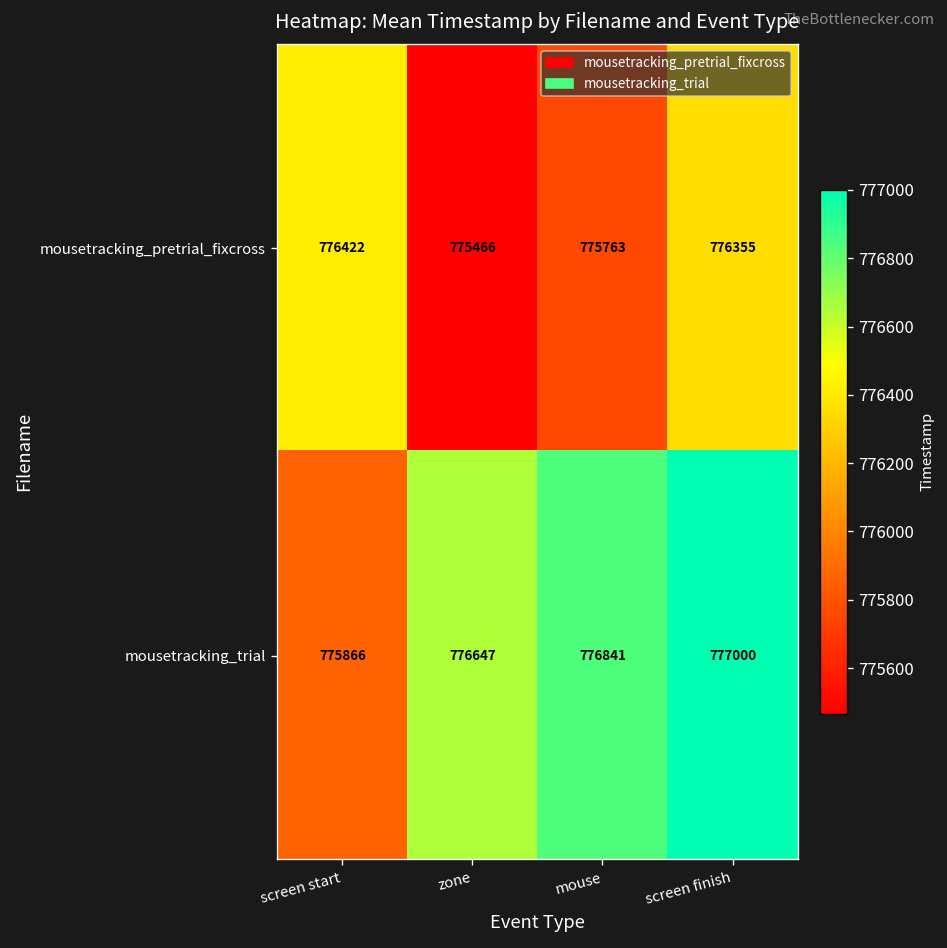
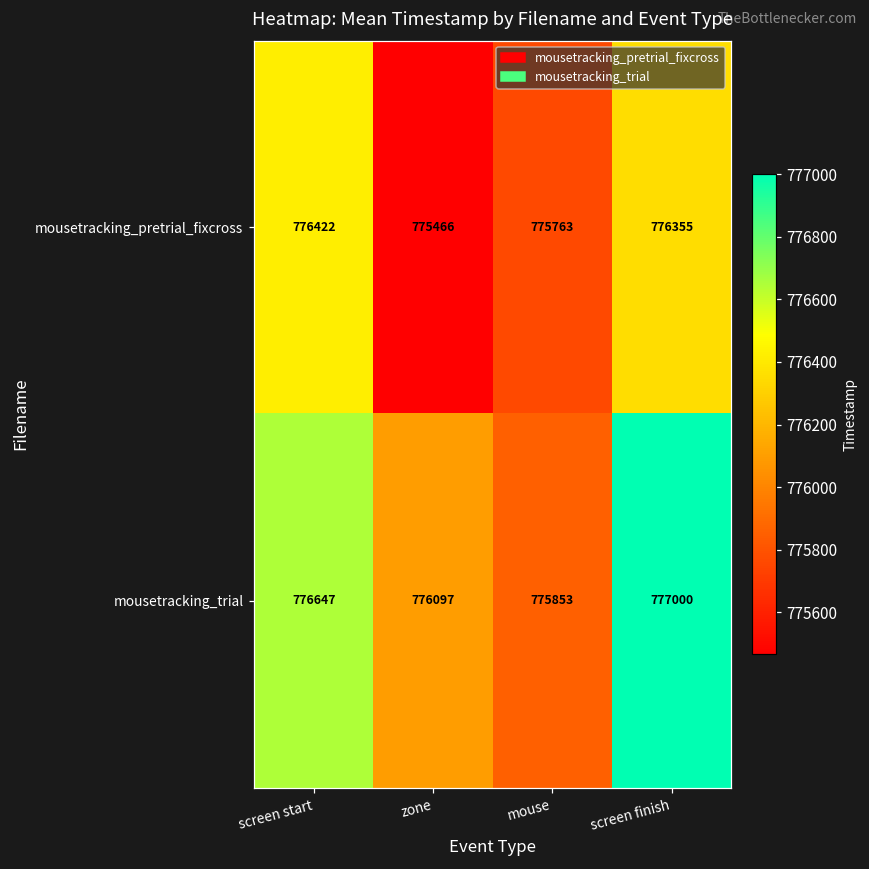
mousetracking_trial, screen start: 775866 -> 776647
mousetracking_trial, zone: 776647 -> 776097
mousetracking_trial, mouse: 776841 -> 775853
